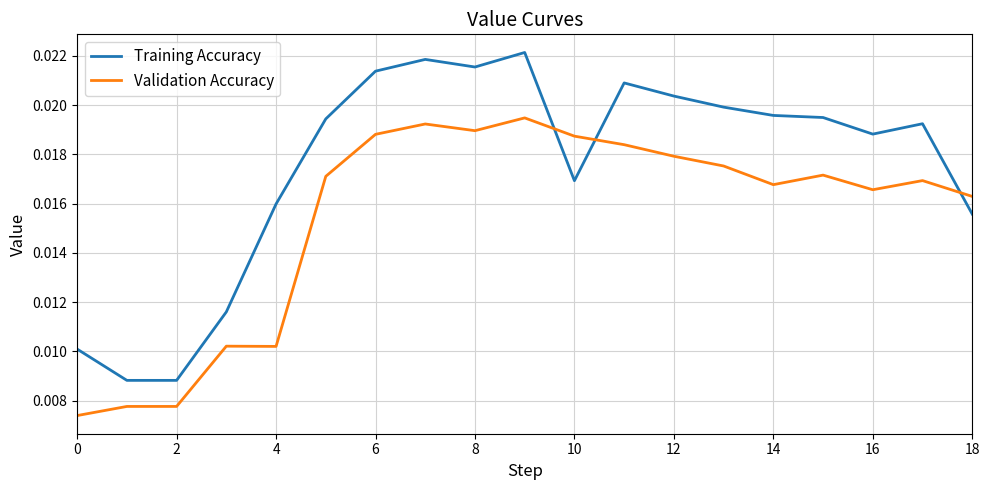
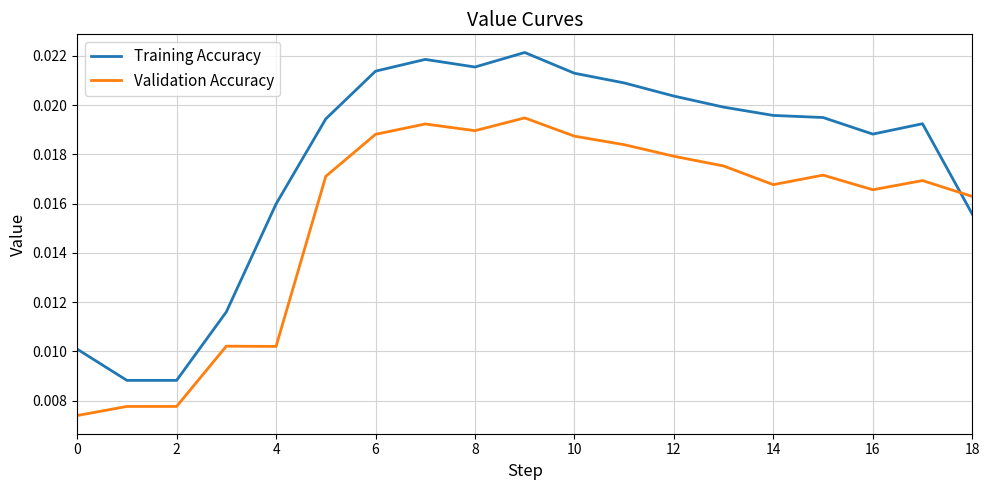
Training Accuracy, 10: 0.0169 -> 0.0213
